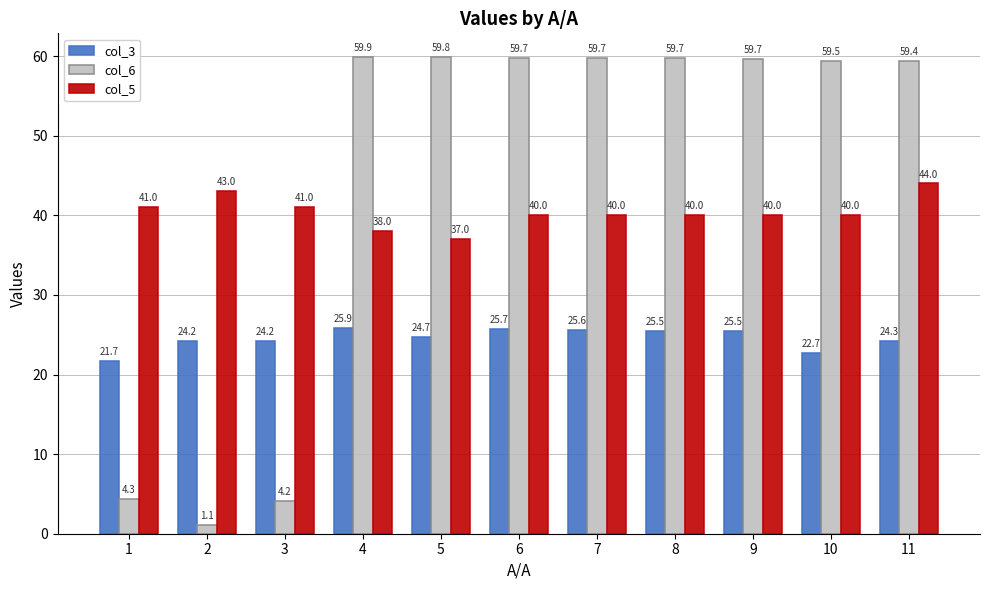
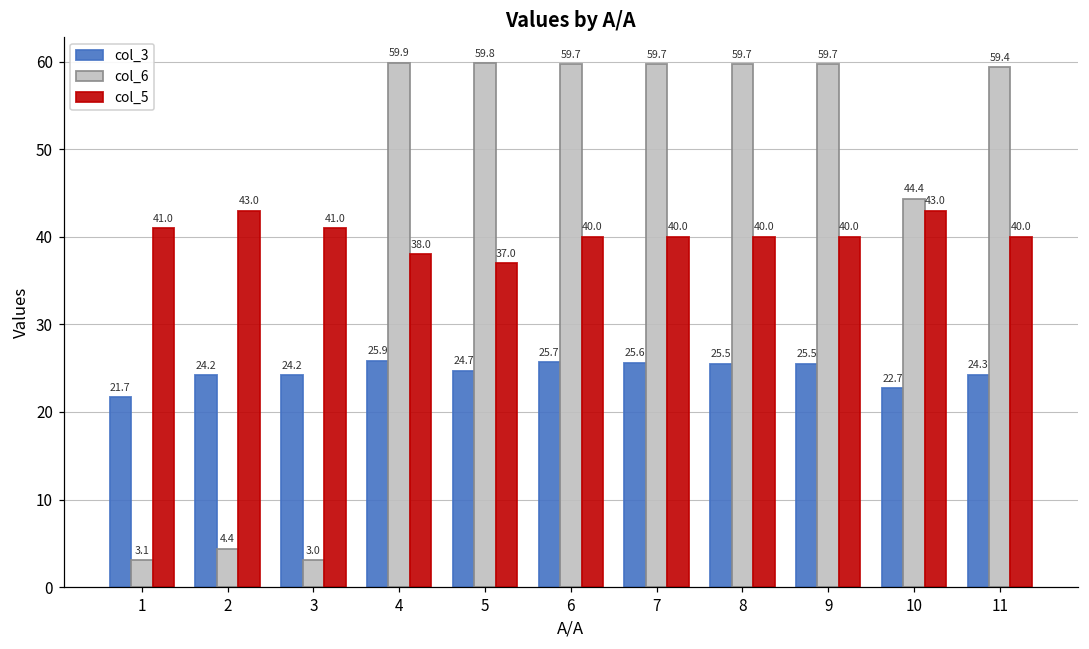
col_6, 1: 4.3 -> 3.1
col_6, 2: 1.1 -> 4.4
col_6, 3: 4.2 -> 3.0
col_6, 10: 59.5 -> 44.4
col_5, 10: 40.0 -> 43.0
col_5, 11: 44.0 -> 40.0
